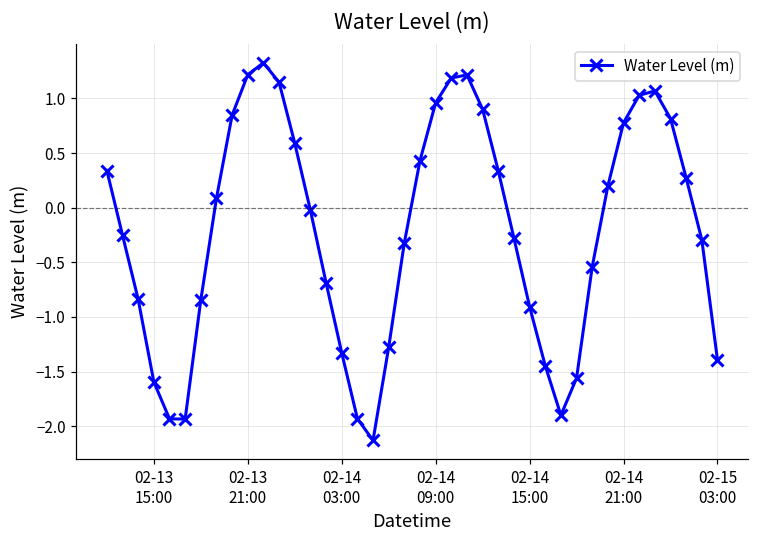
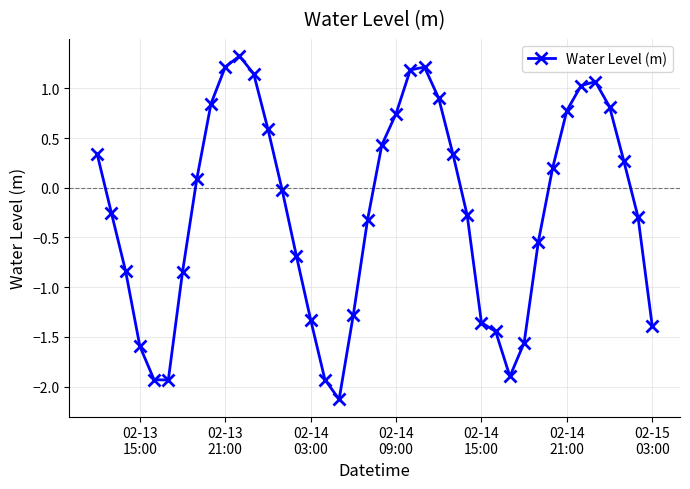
02-14 09:00: 1.0 -> 0.7
02-14 15:00: -0.9 -> -1.4
